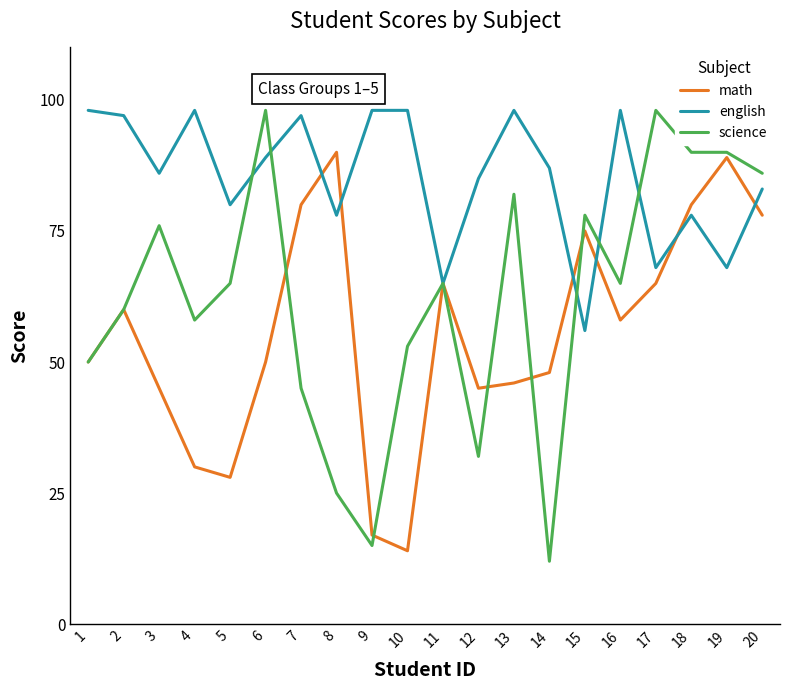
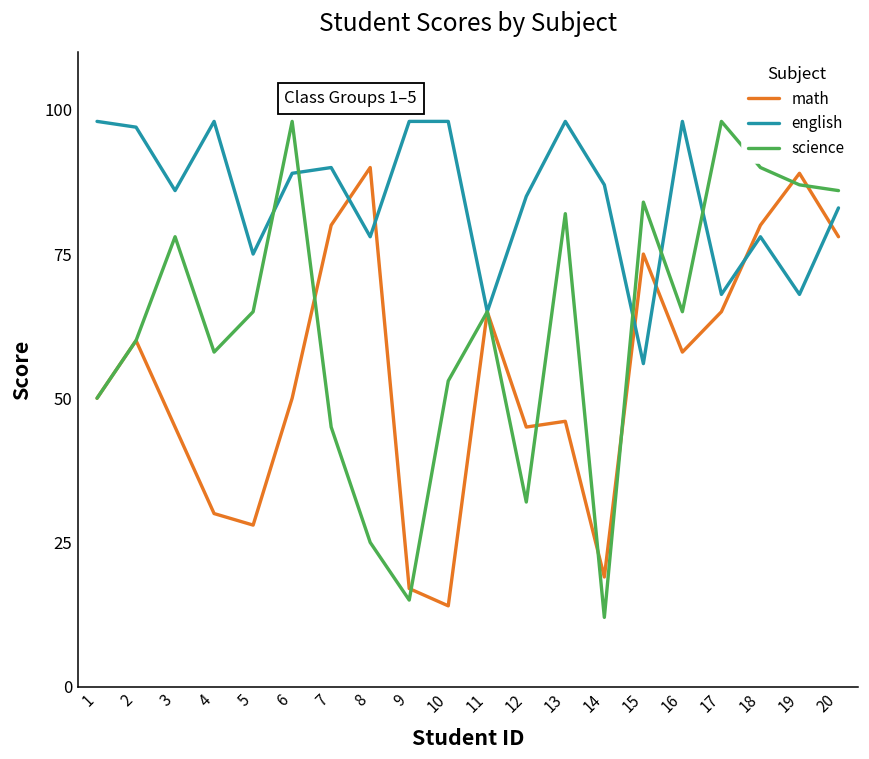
science, 3: 76 -> 78
english, 5: 80 -> 75
english, 7: 97 -> 90
math, 14: 48 -> 19
science, 15: 78 -> 84
science, 19: 90 -> 87
